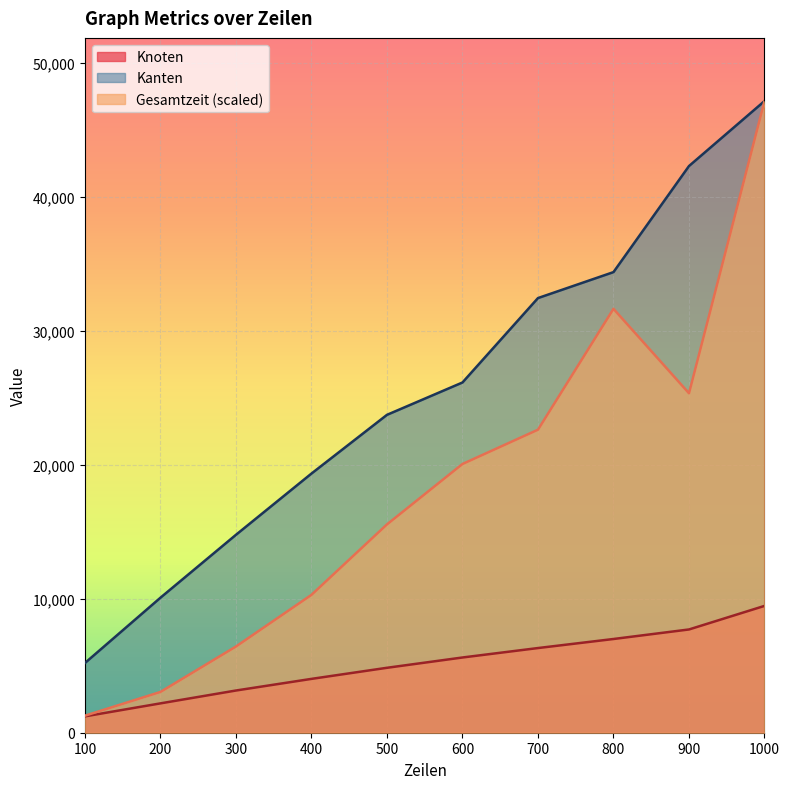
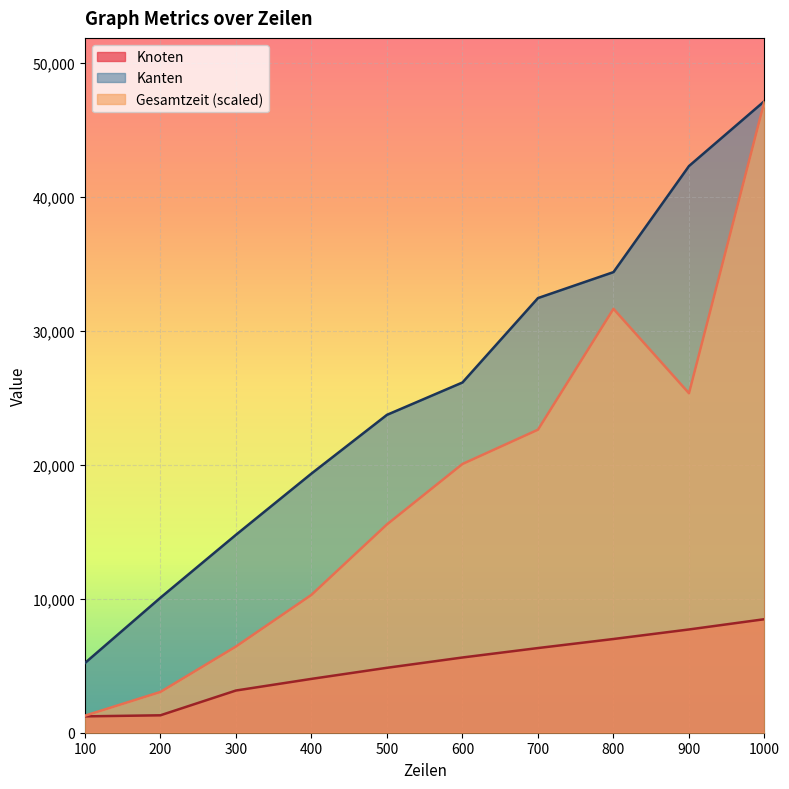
Knoten, 200: 2,200 -> 1,300
Knoten, 1000: 9,500 -> 8,500
